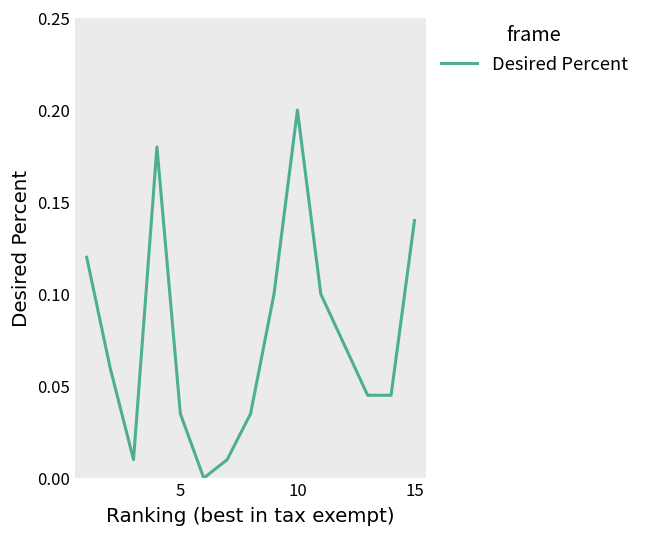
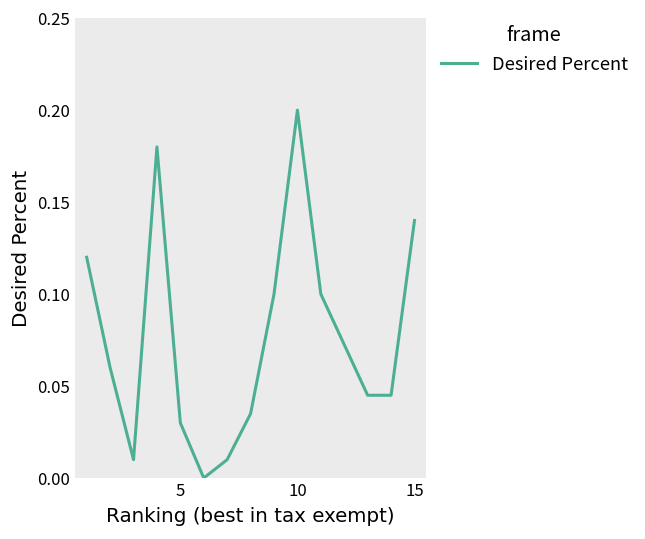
5: 0.035 -> 0.030
